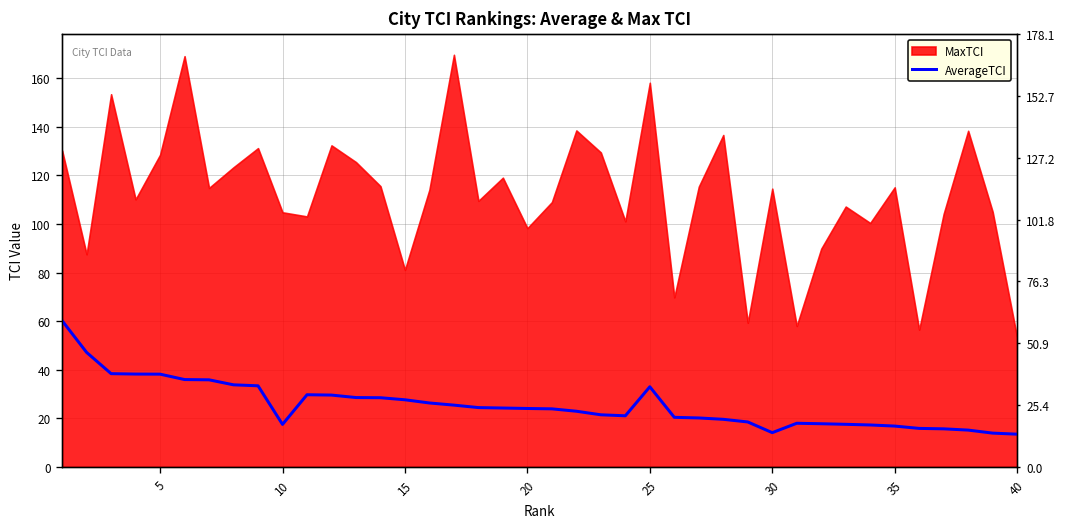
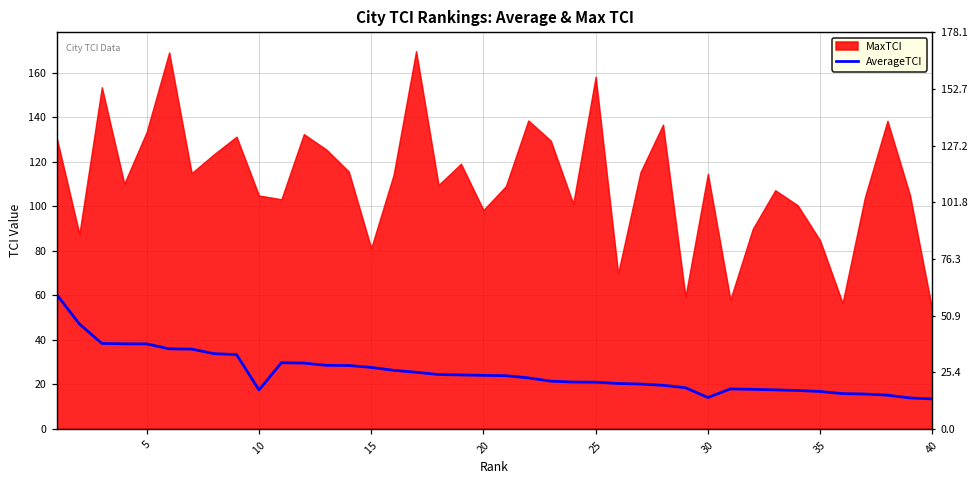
MaxTCI, 5: 129 -> 133
AverageTCI, 25: 33 -> 21
MaxTCI, 35: 115 -> 85
